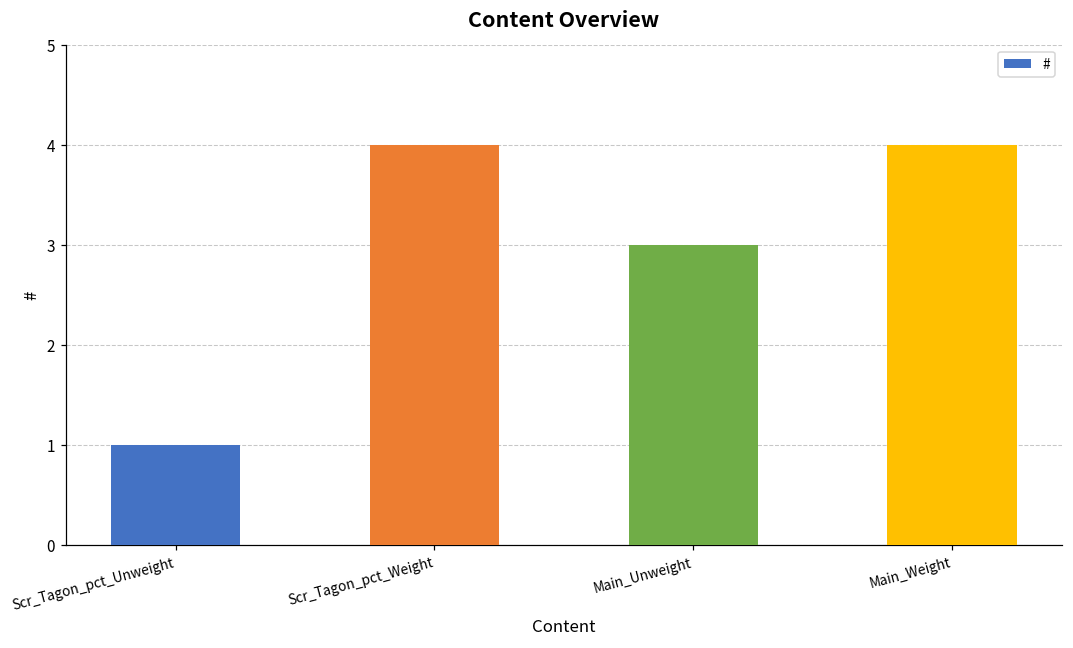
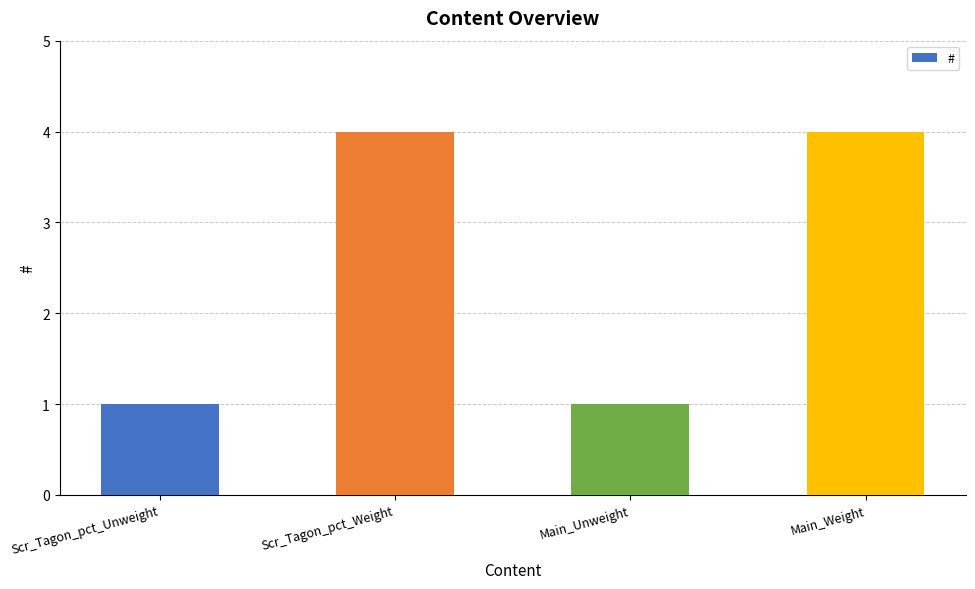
Main_Unweight: 3 -> 1
